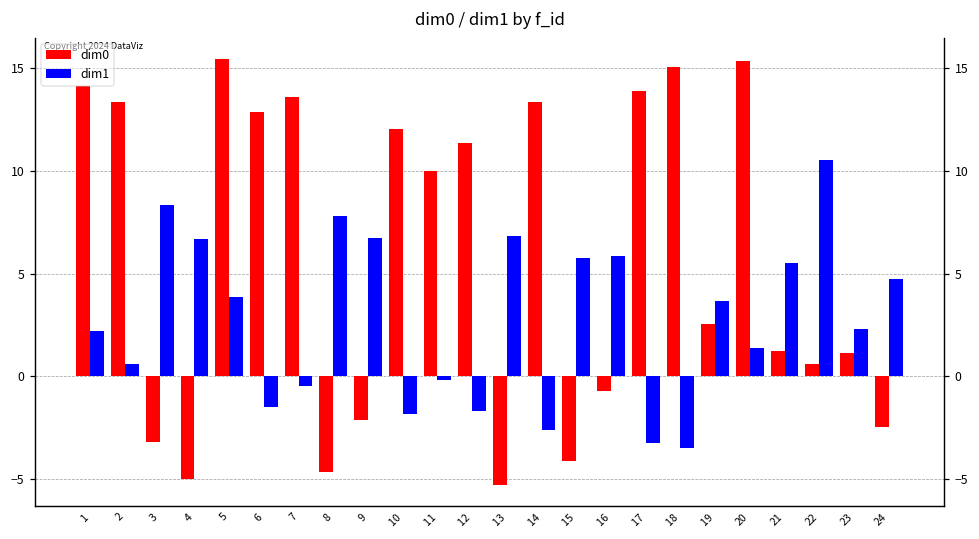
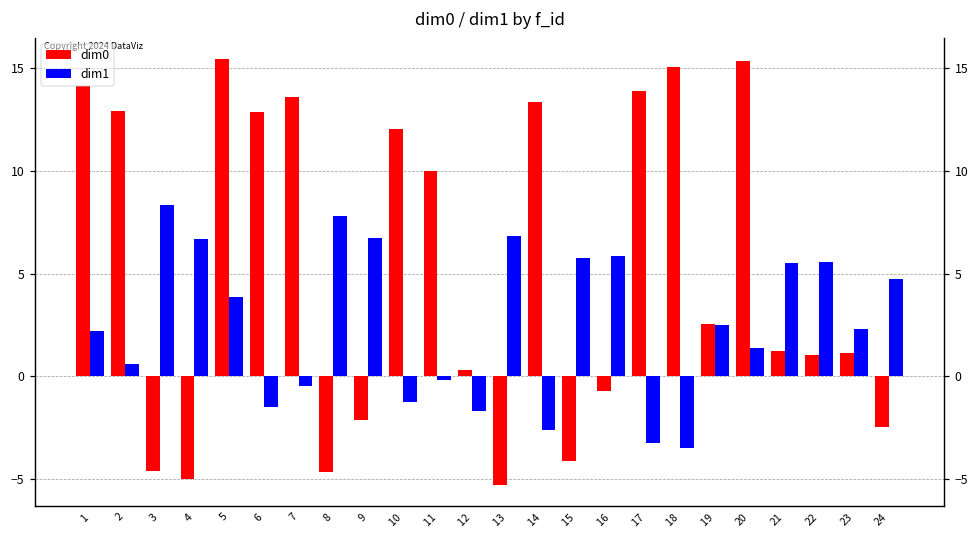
dim0, 2: 13.4 -> 12.9
dim0, 3: -3.2 -> -4.6
dim1, 10: -1.9 -> -1.2
dim0, 12: 11.4 -> 0.3
dim1, 19: 3.7 -> 2.5
dim0, 22: 0.6 -> 1.0
dim1, 22: 10.5 -> 5.6
